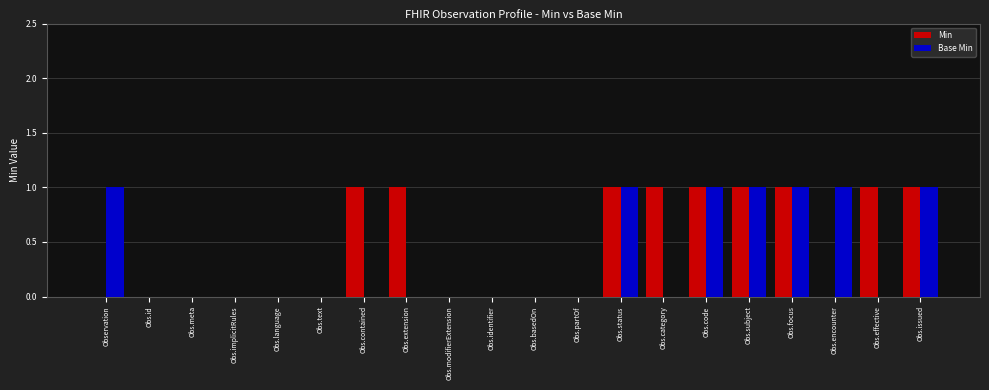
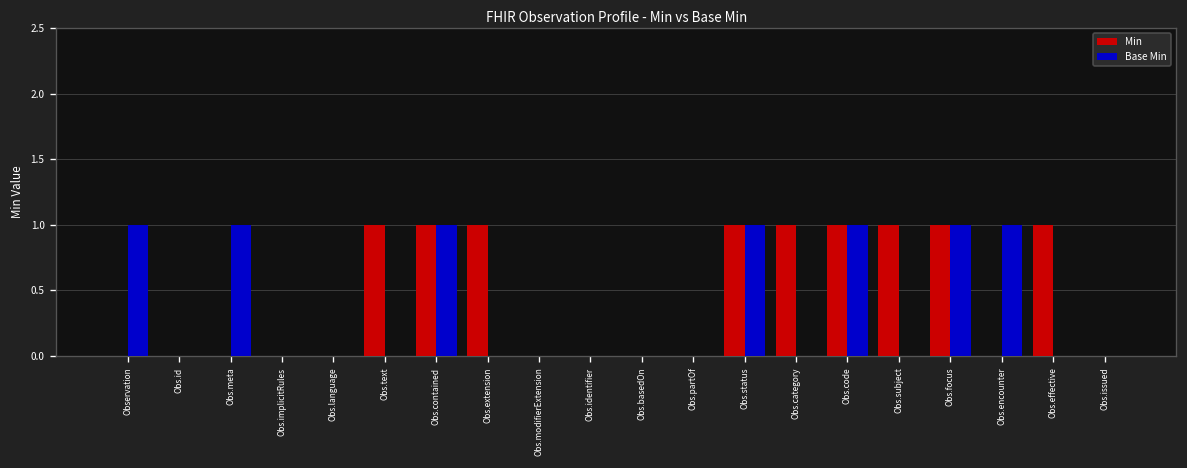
Base Min, Obs.meta: 0 -> 1
Min, Obs.text: 0 -> 1
Base Min, Obs.contained: 0 -> 1
Base Min, Obs.subject: 1 -> 0
Min, Obs.issued: 1 -> 0
Base Min, Obs.issued: 1 -> 0
